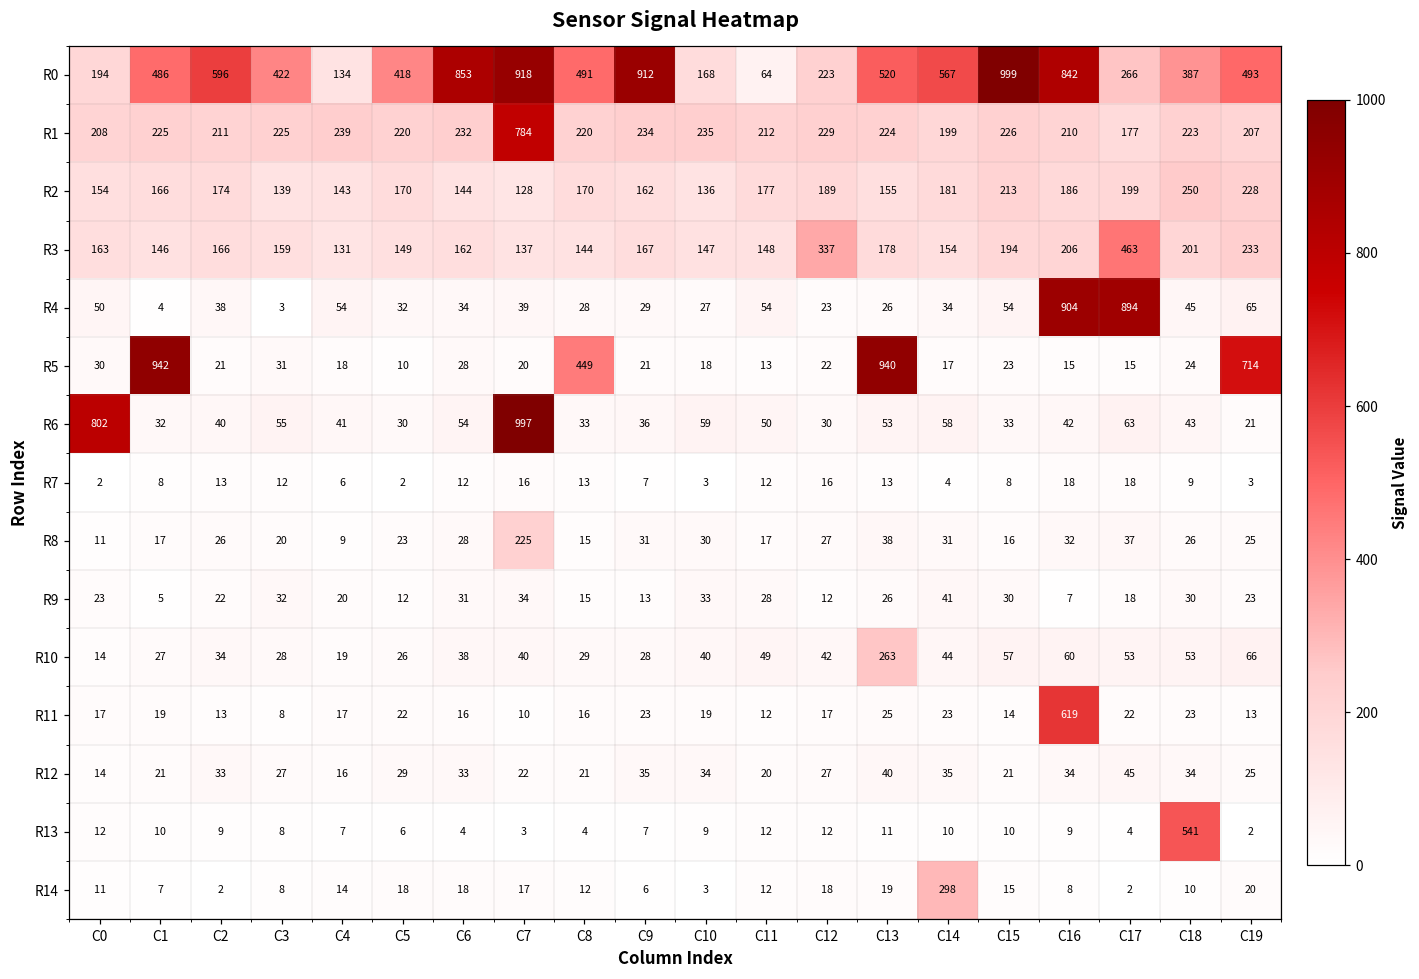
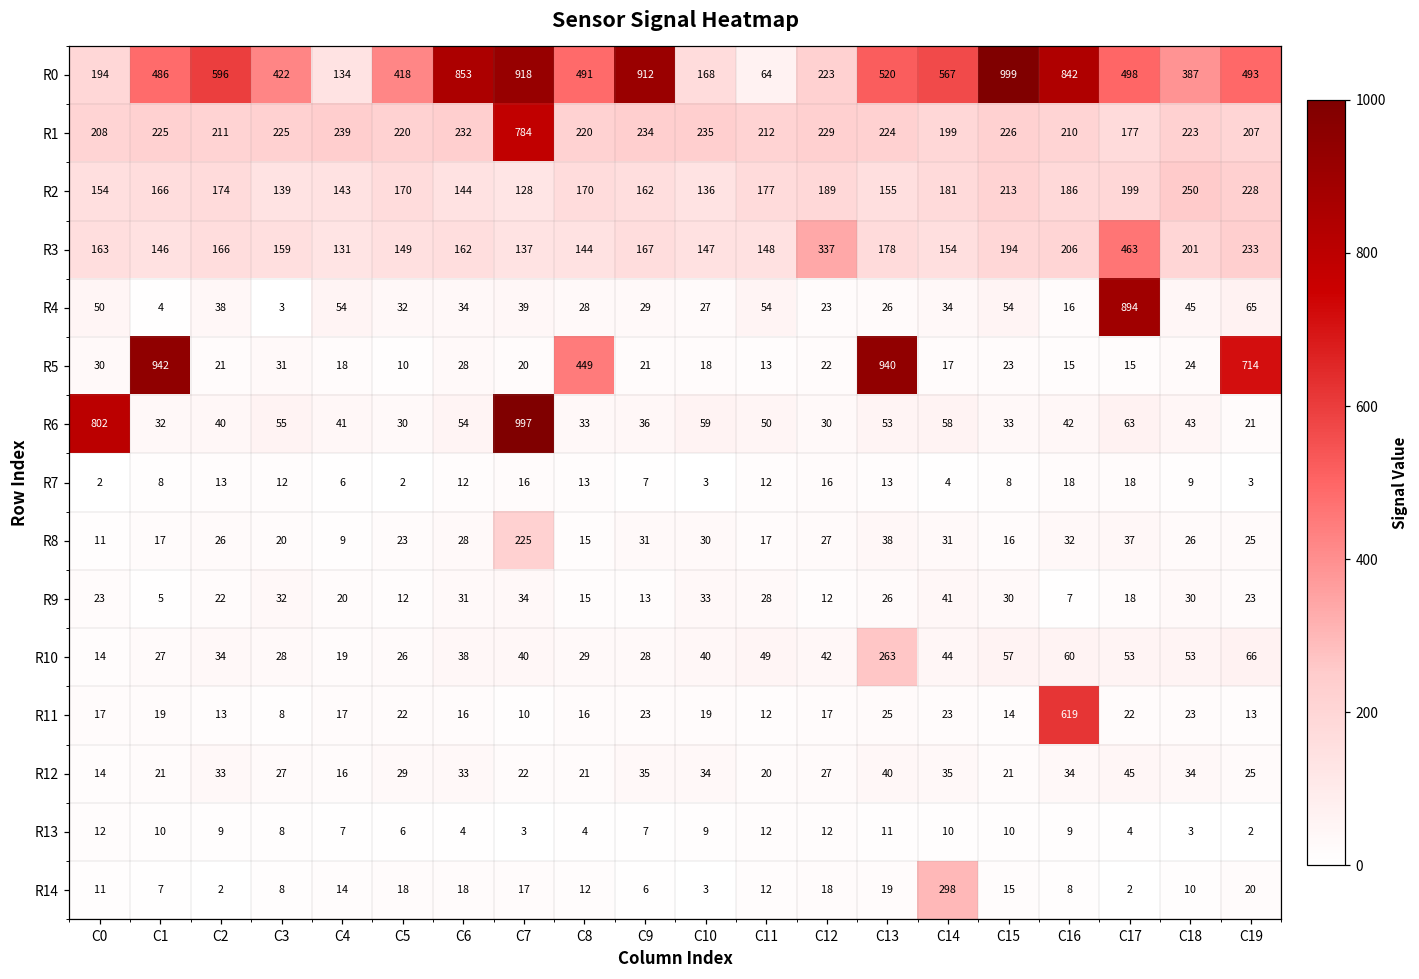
R0, C17: 266 -> 498
R4, C16: 904 -> 16
R13, C18: 541 -> 3
